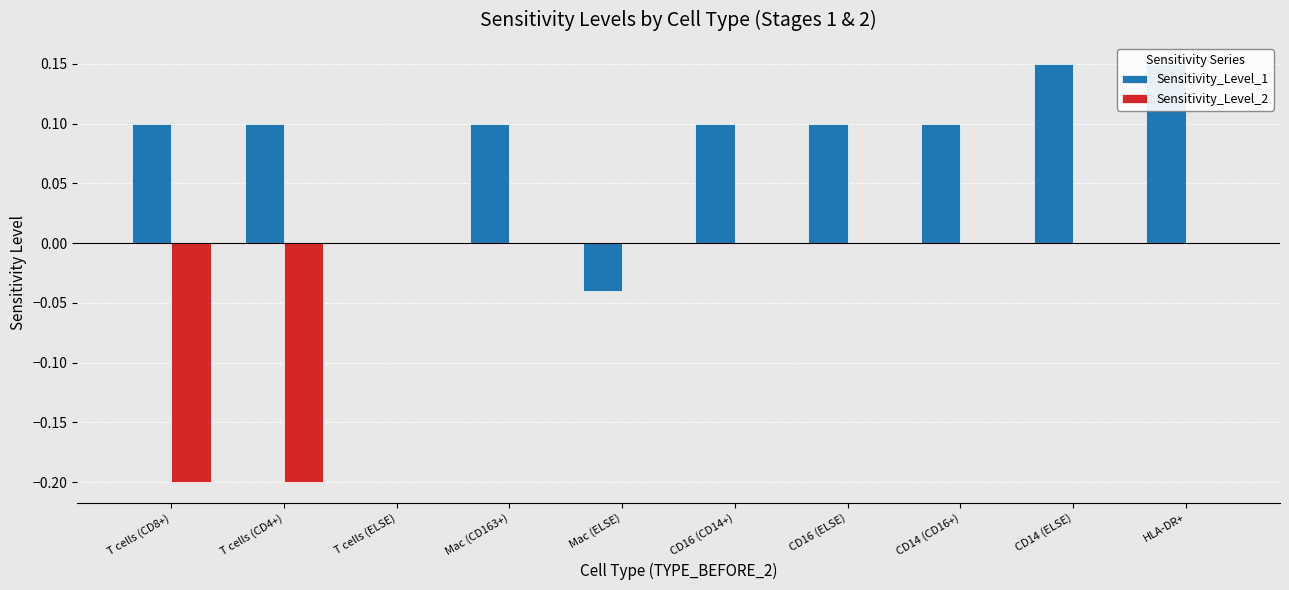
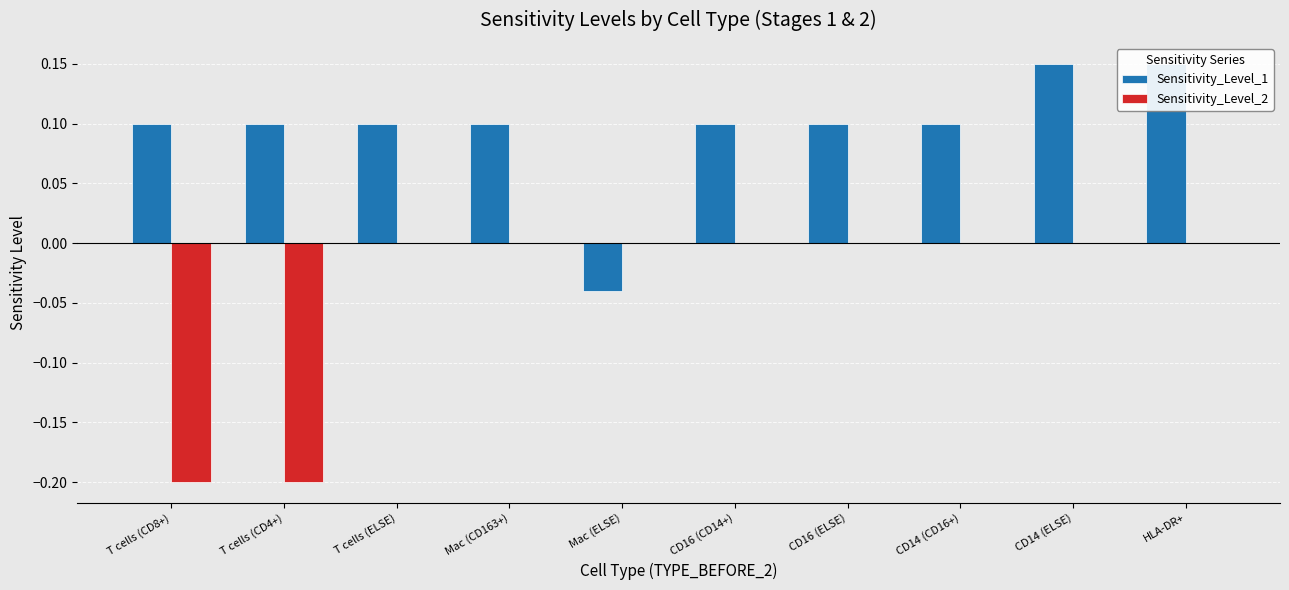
Sensitivity_Level_1, T cells (ELSE): 0.0 -> 0.1
